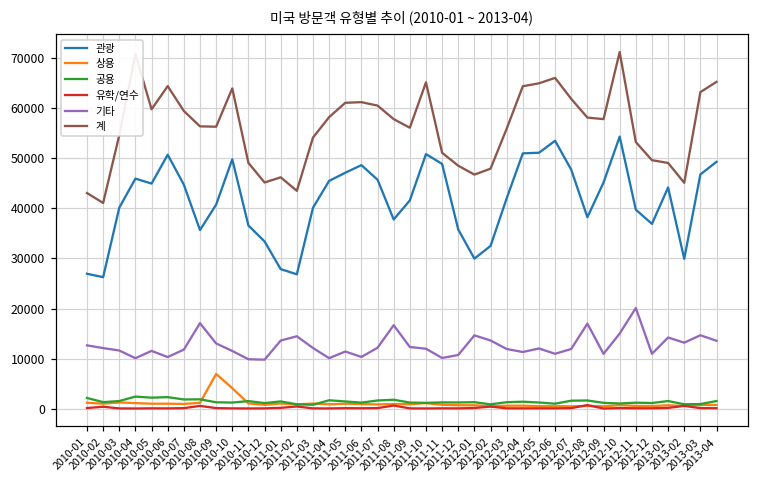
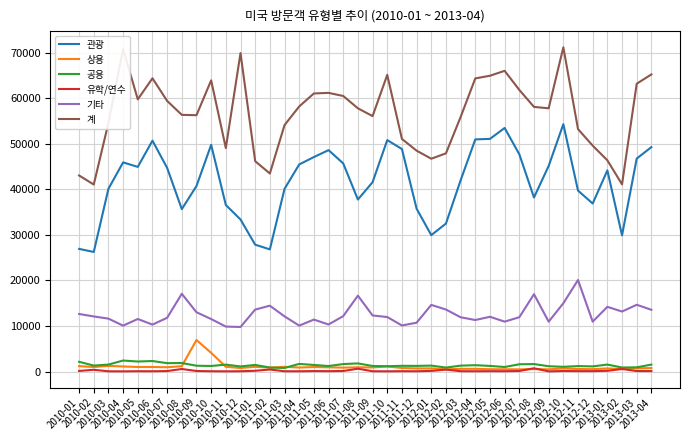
계, 2010-12: 45000 -> 70000
계, 2013-01: 49000 -> 46000
계, 2013-02: 45000 -> 41000
